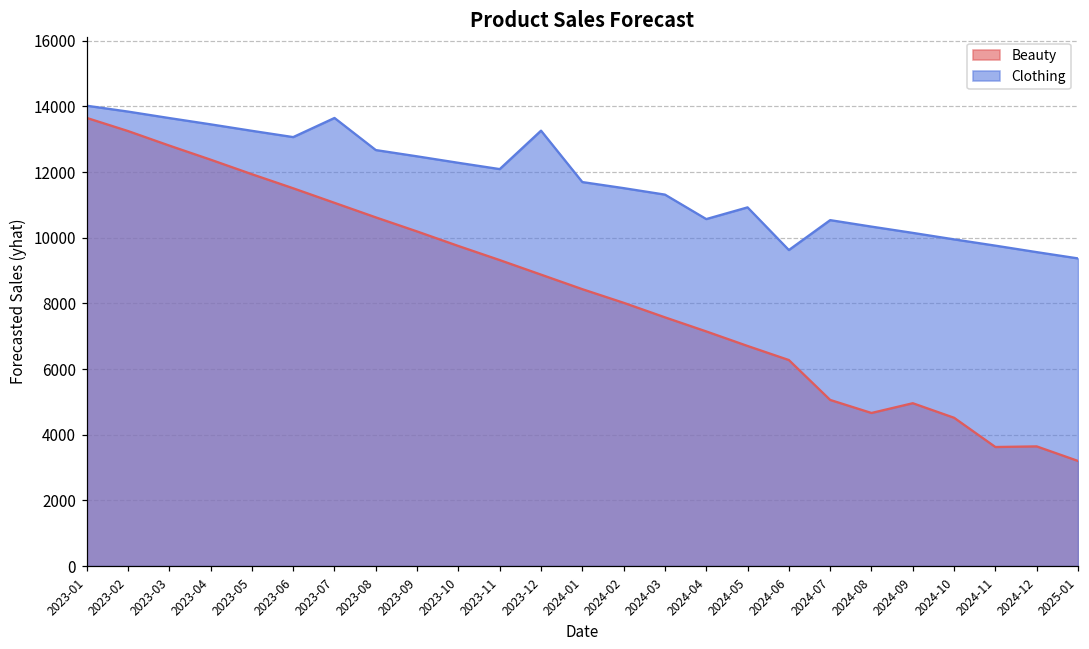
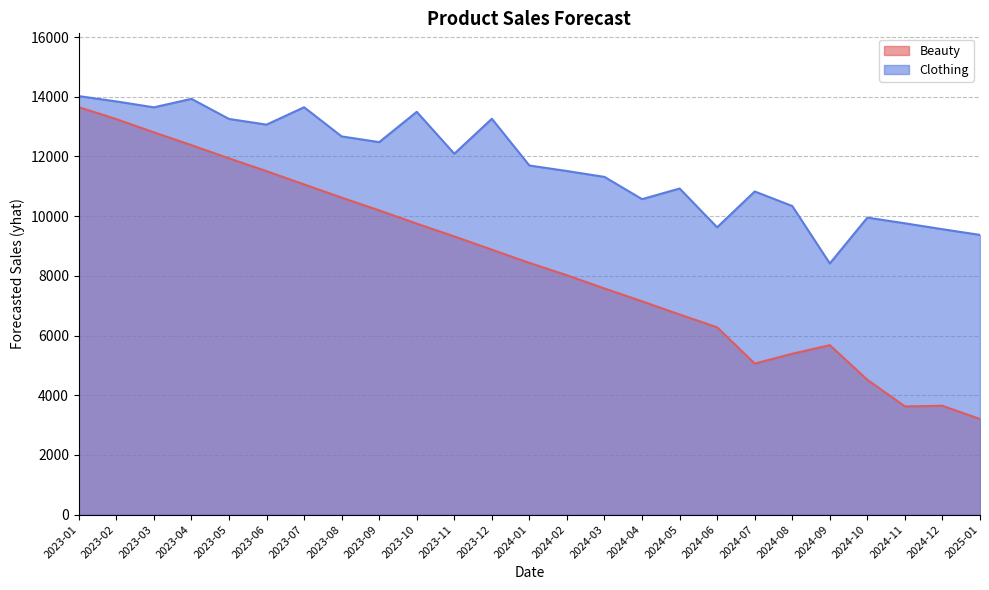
Clothing, 2023-04: 13500 -> 13900
Clothing, 2023-10: 12300 -> 13500
Clothing, 2024-07: 10500 -> 10800
Beauty, 2024-08: 4700 -> 5400
Beauty, 2024-09: 5000 -> 5700
Clothing, 2024-09: 10100 -> 8400
